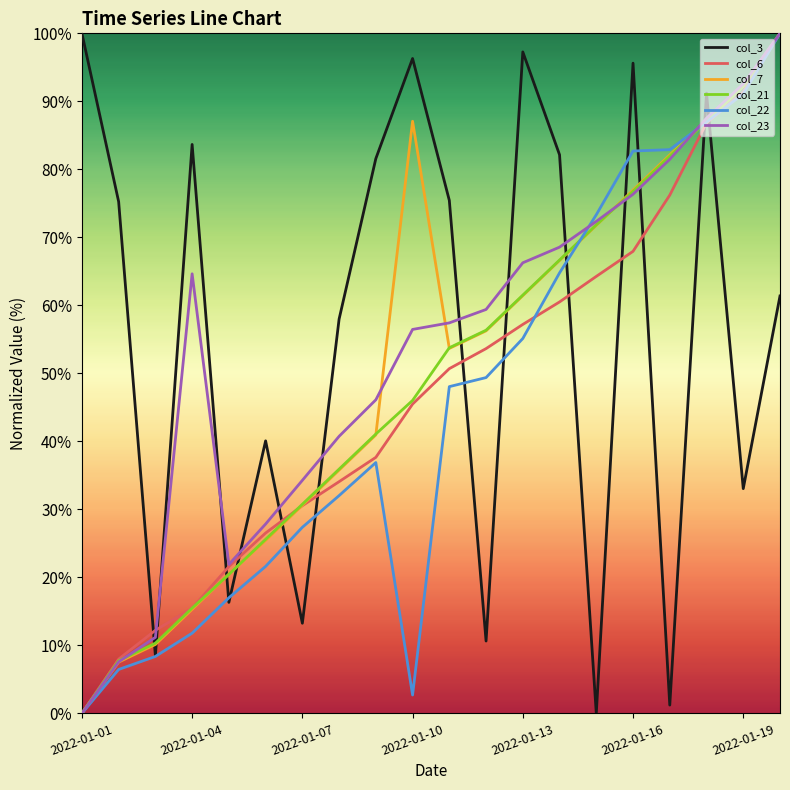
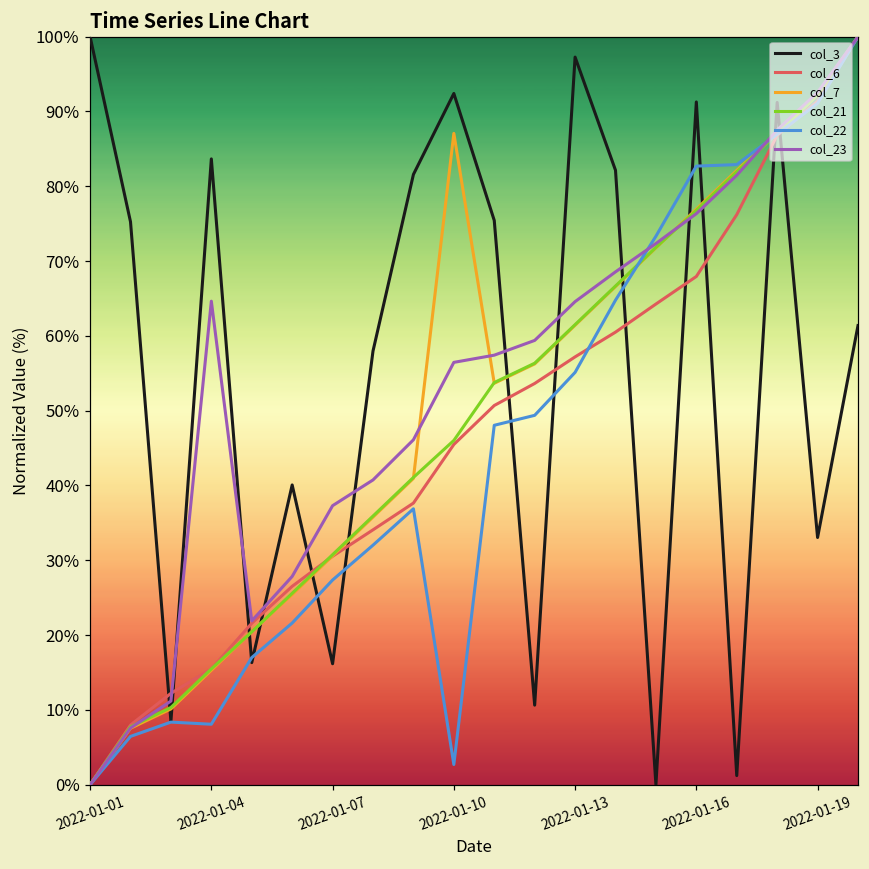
col_22, 2022-01-04: 12% -> 8%
col_3, 2022-01-07: 13% -> 16%
col_23, 2022-01-07: 34% -> 37%
col_3, 2022-01-10: 96% -> 92%
col_23, 2022-01-13: 66% -> 65%
col_3, 2022-01-16: 96% -> 91%
